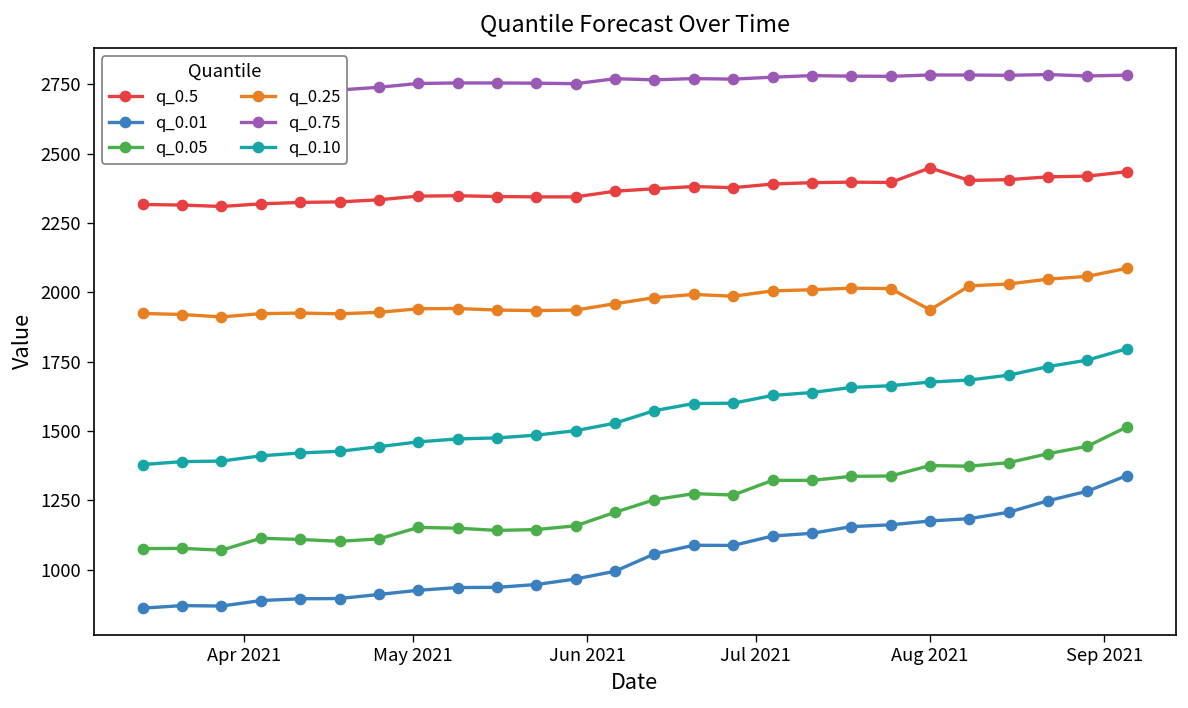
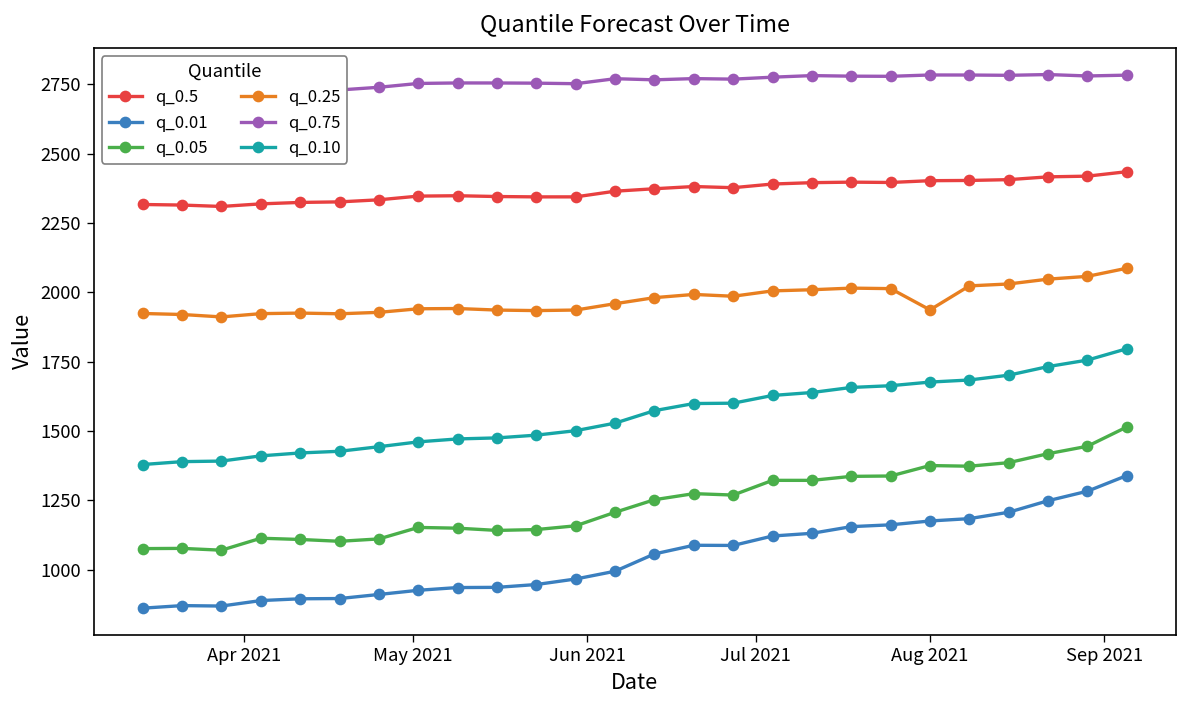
q_0.5, Aug 2021: 2450 -> 2400
